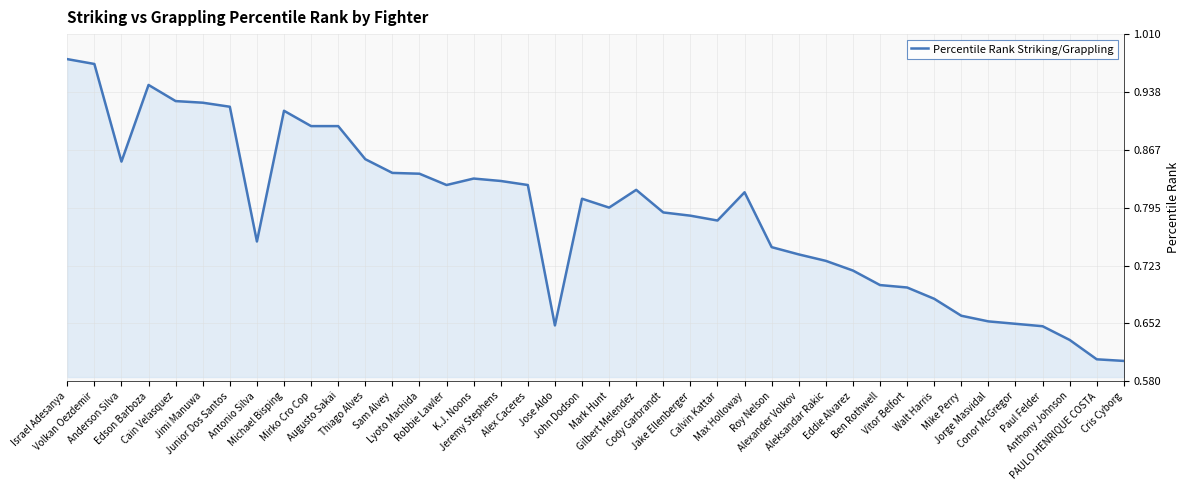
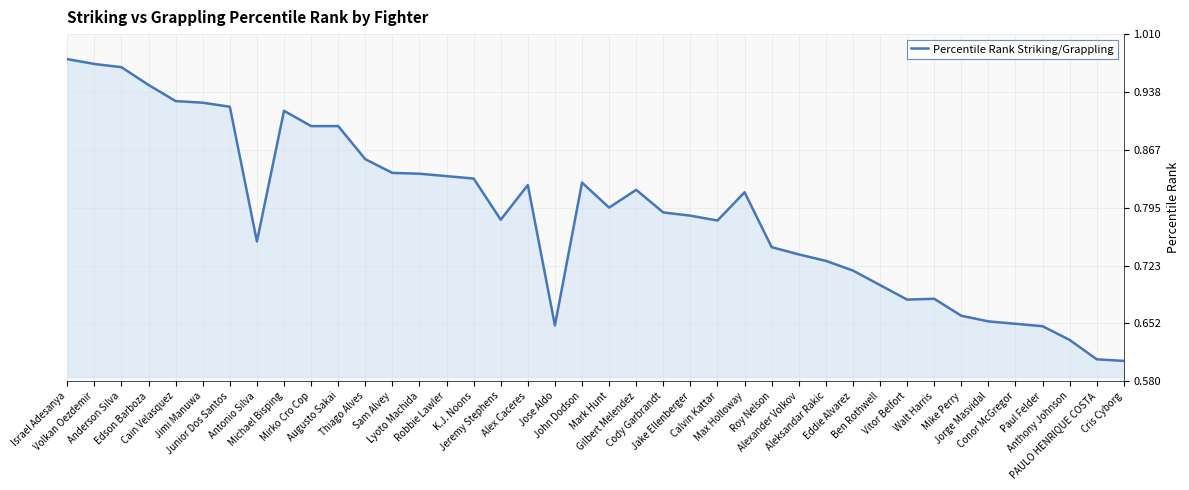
Anderson Silva: 0.85 -> 0.97
Robbie Lawler: 0.82 -> 0.83
Jeremy Stephens: 0.83 -> 0.78
John Dodson: 0.81 -> 0.83
Vitor Belfort: 0.70 -> 0.68
